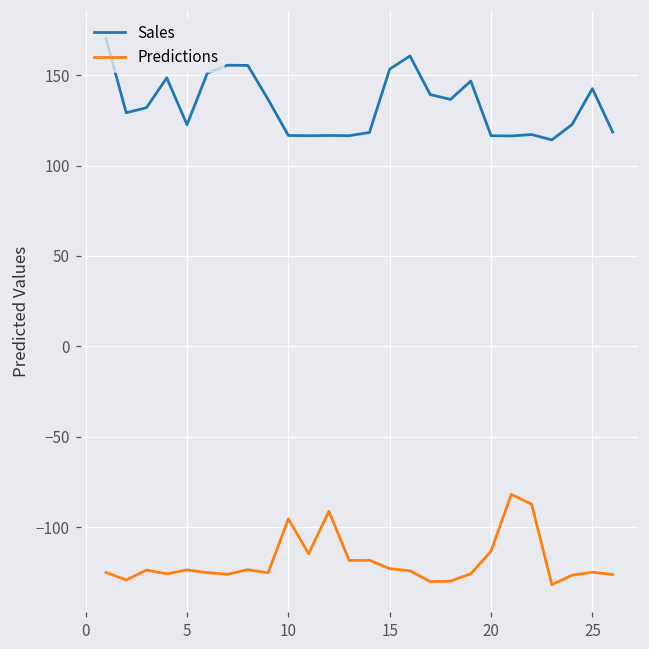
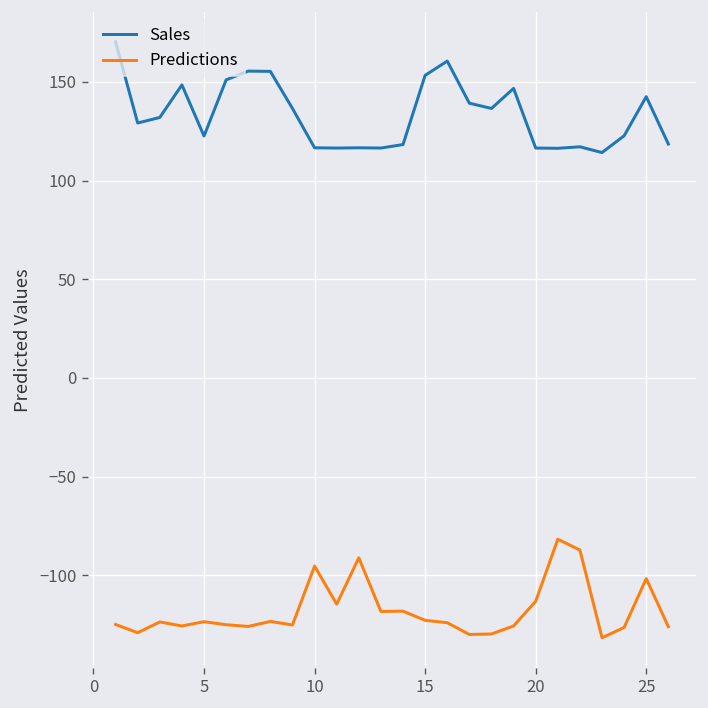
Predictions, 25: -125 -> -102
